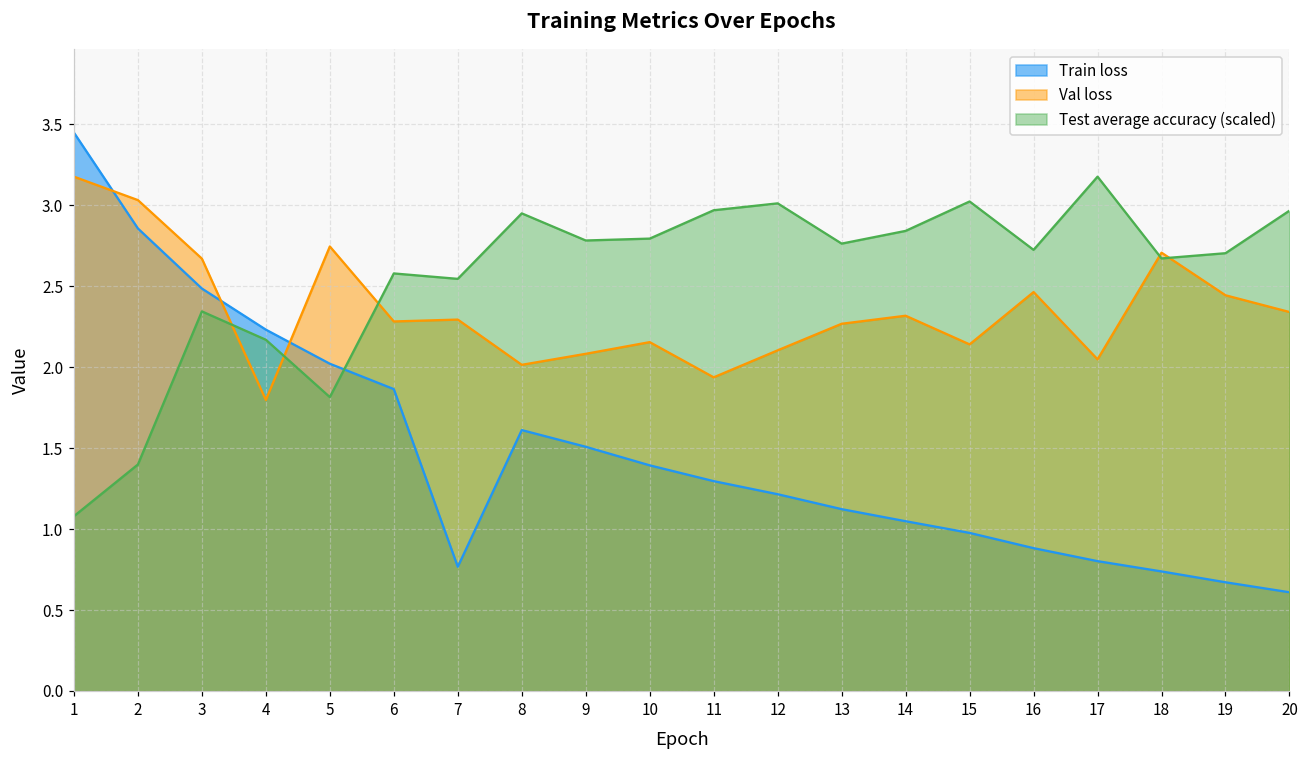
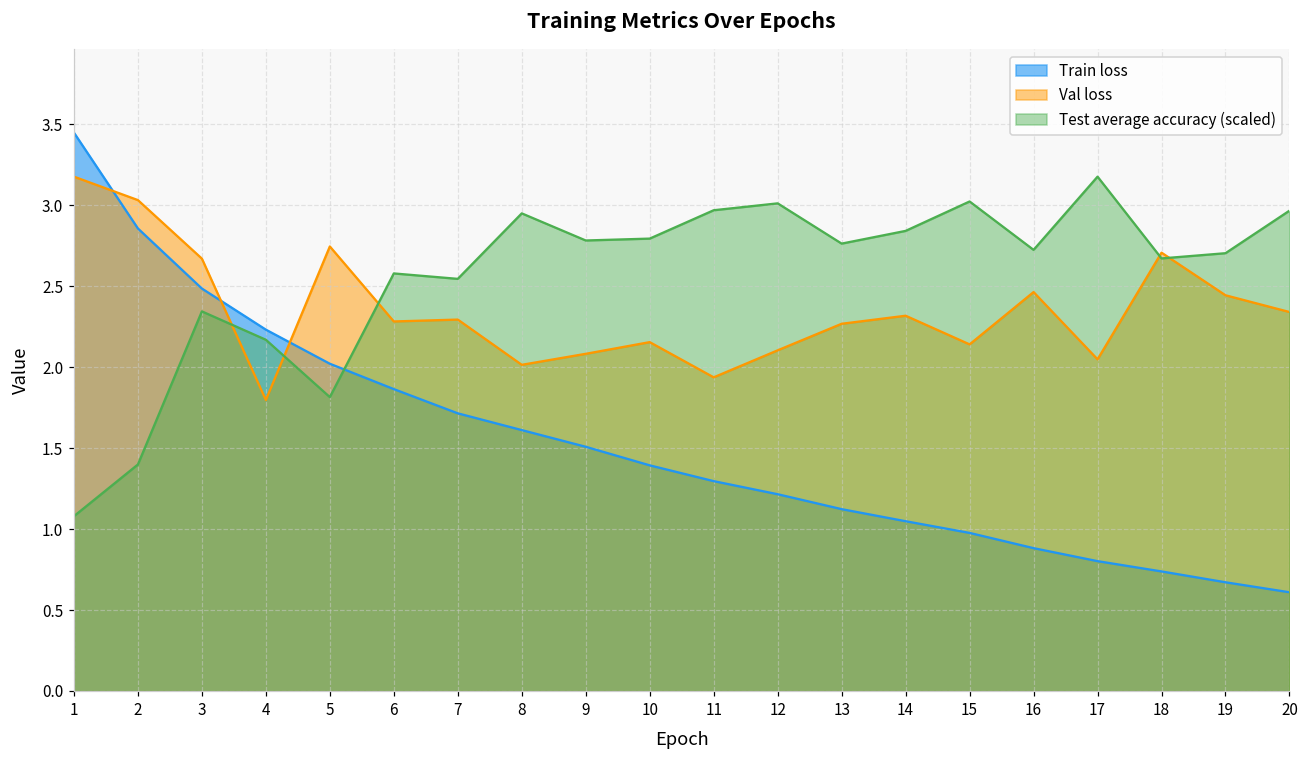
Train loss, 7: 0.77 -> 1.71
